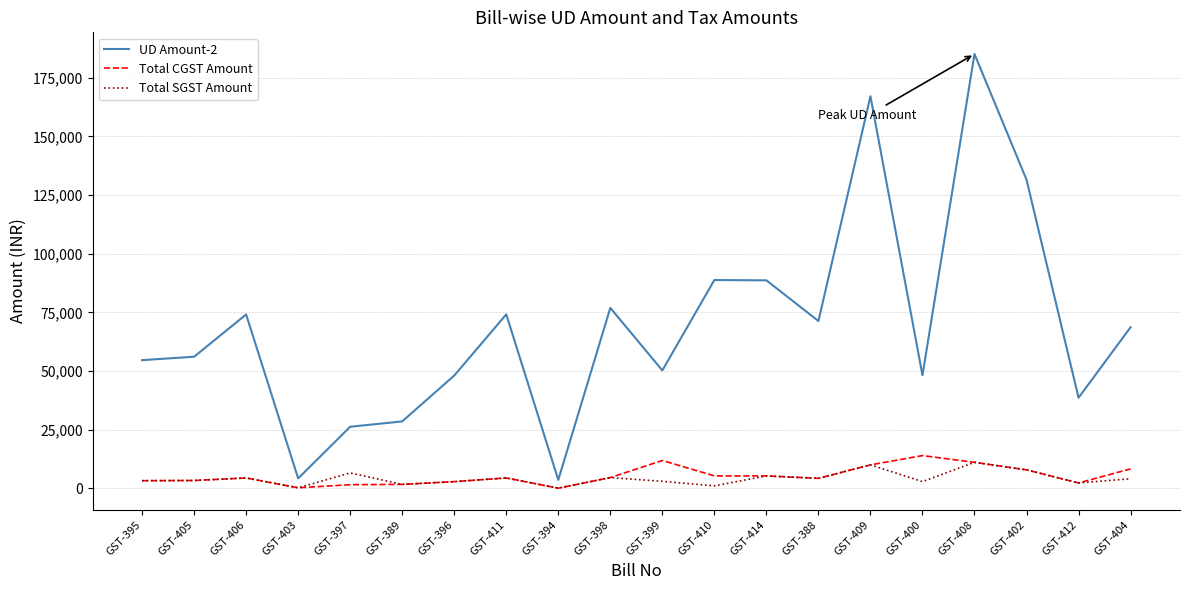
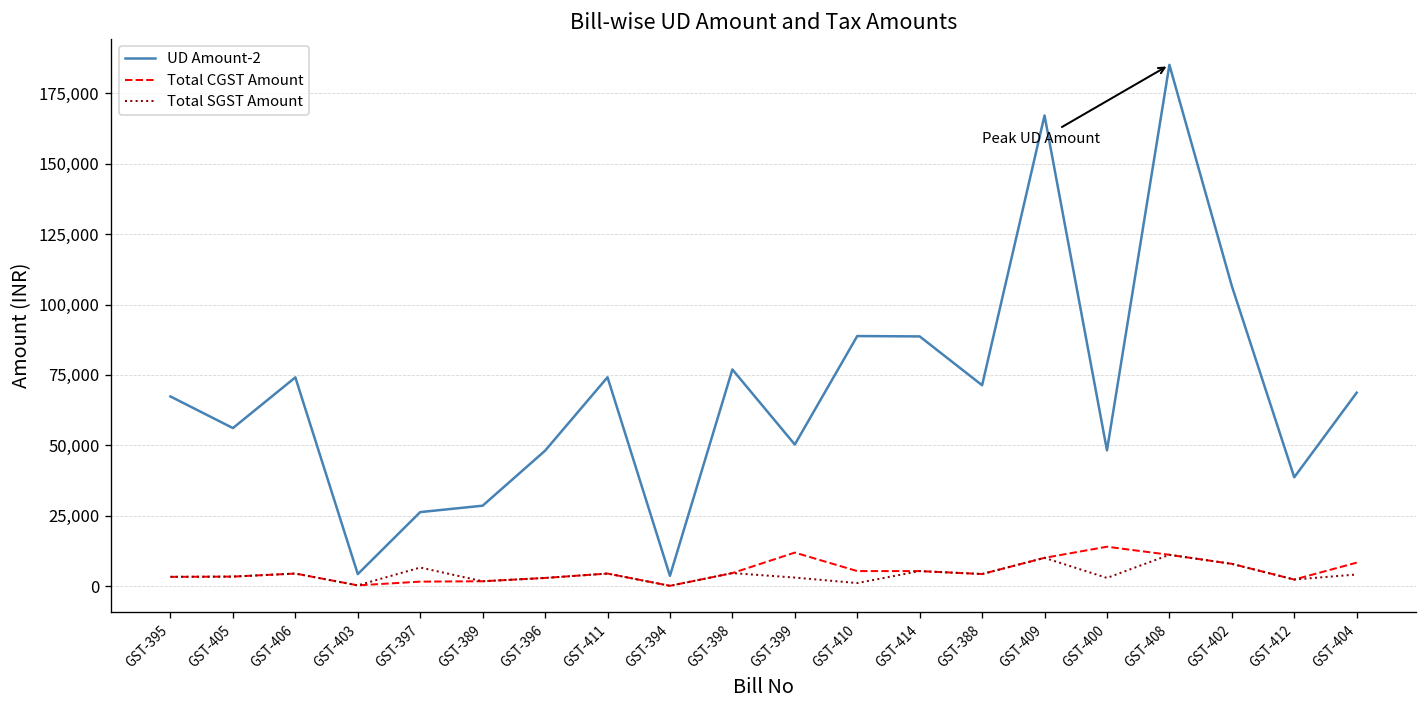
UD Amount-2, GST-395: 55,000 -> 67,000
UD Amount-2, GST-402: 132,000 -> 107,000
